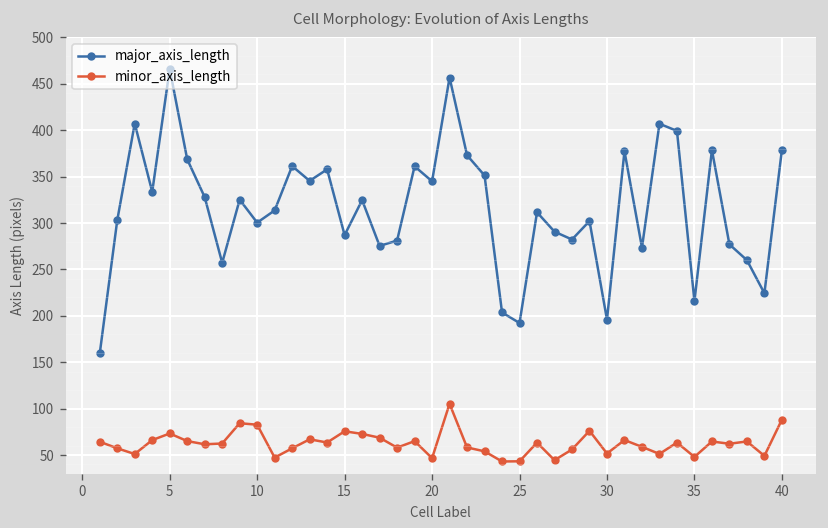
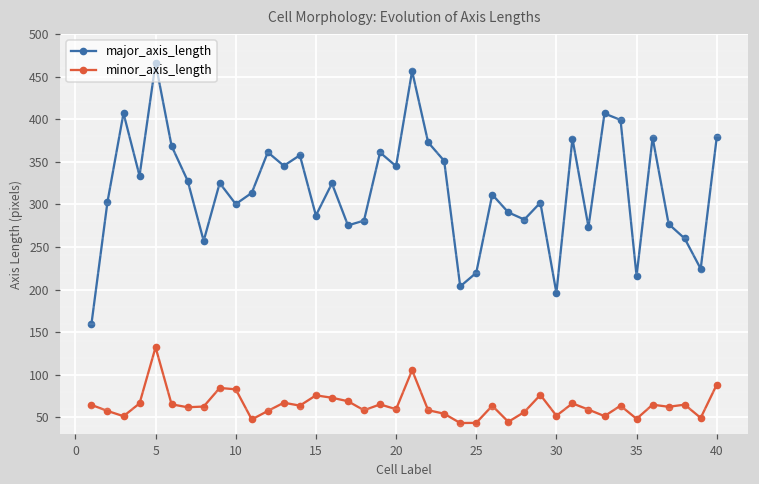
minor_axis_length, 5: 70 -> 130
minor_axis_length, 20: 50 -> 60
major_axis_length, 25: 190 -> 220
